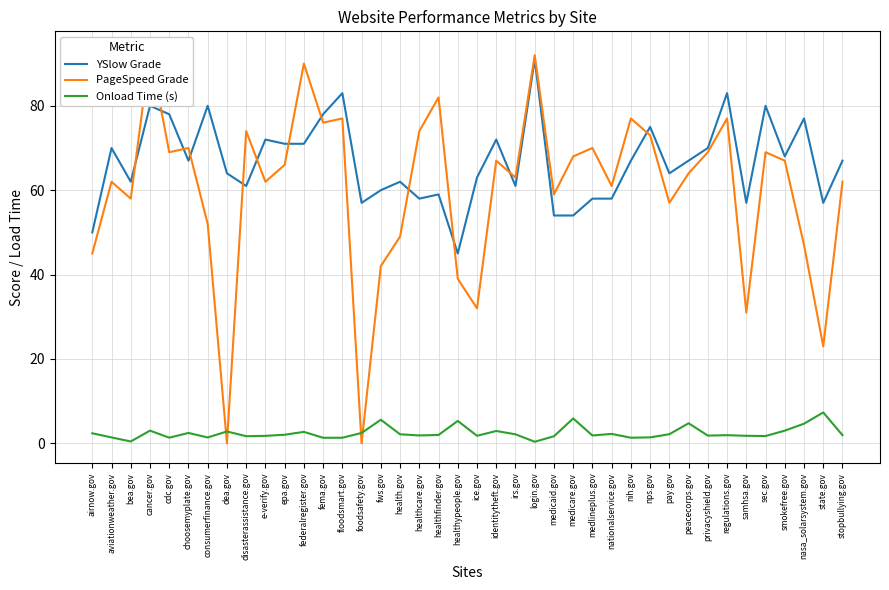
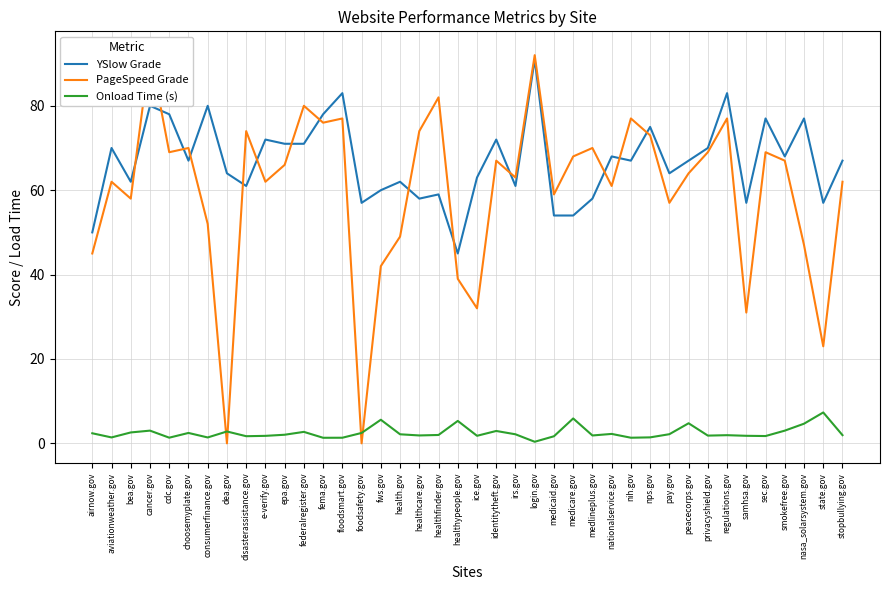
Onload Time (s), bea.gov: 0 -> 3
PageSpeed Grade, federalregister.gov: 90 -> 80
YSlow Grade, nationalservice.gov: 58 -> 68
YSlow Grade, sec.gov: 80 -> 77
